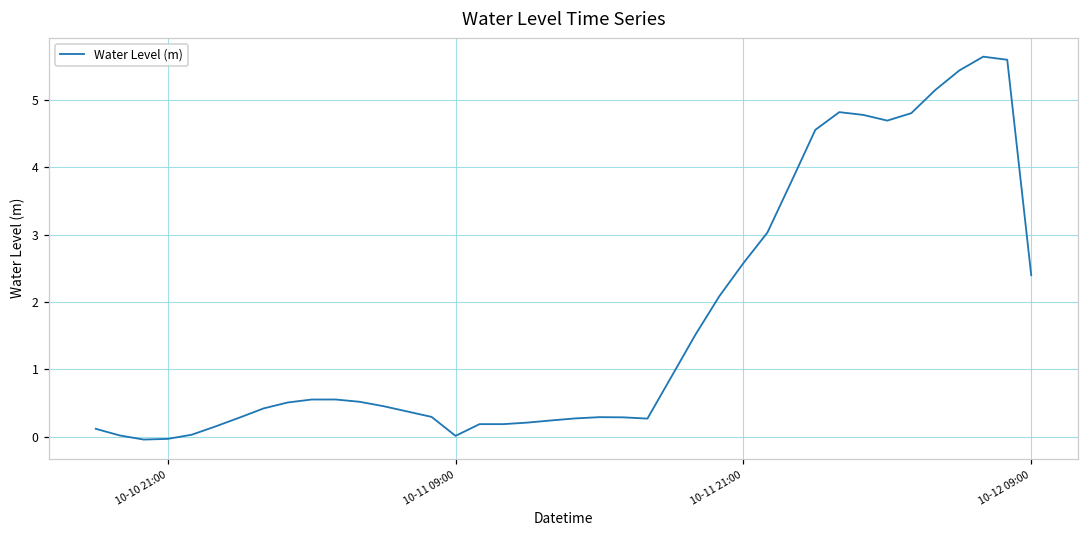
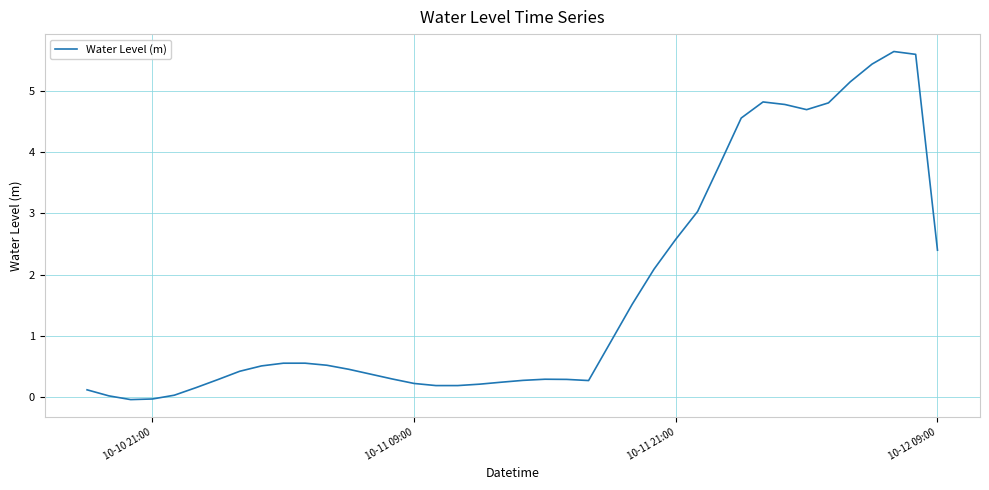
10-11 09:00: 0.0 -> 0.2
